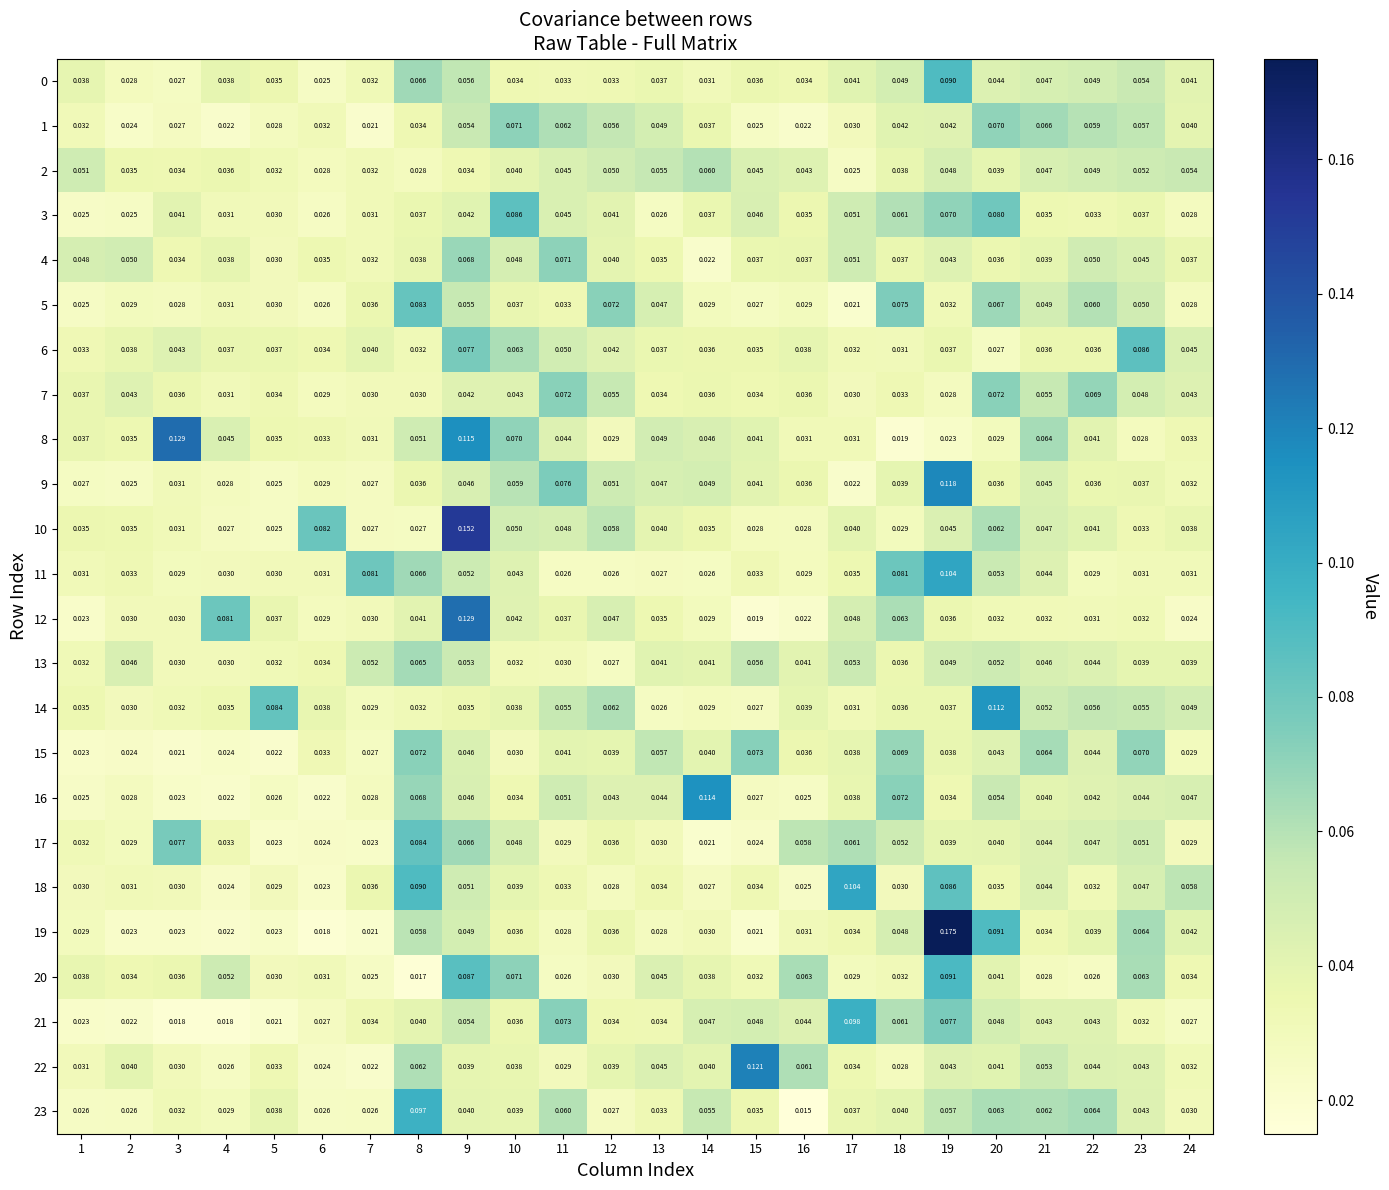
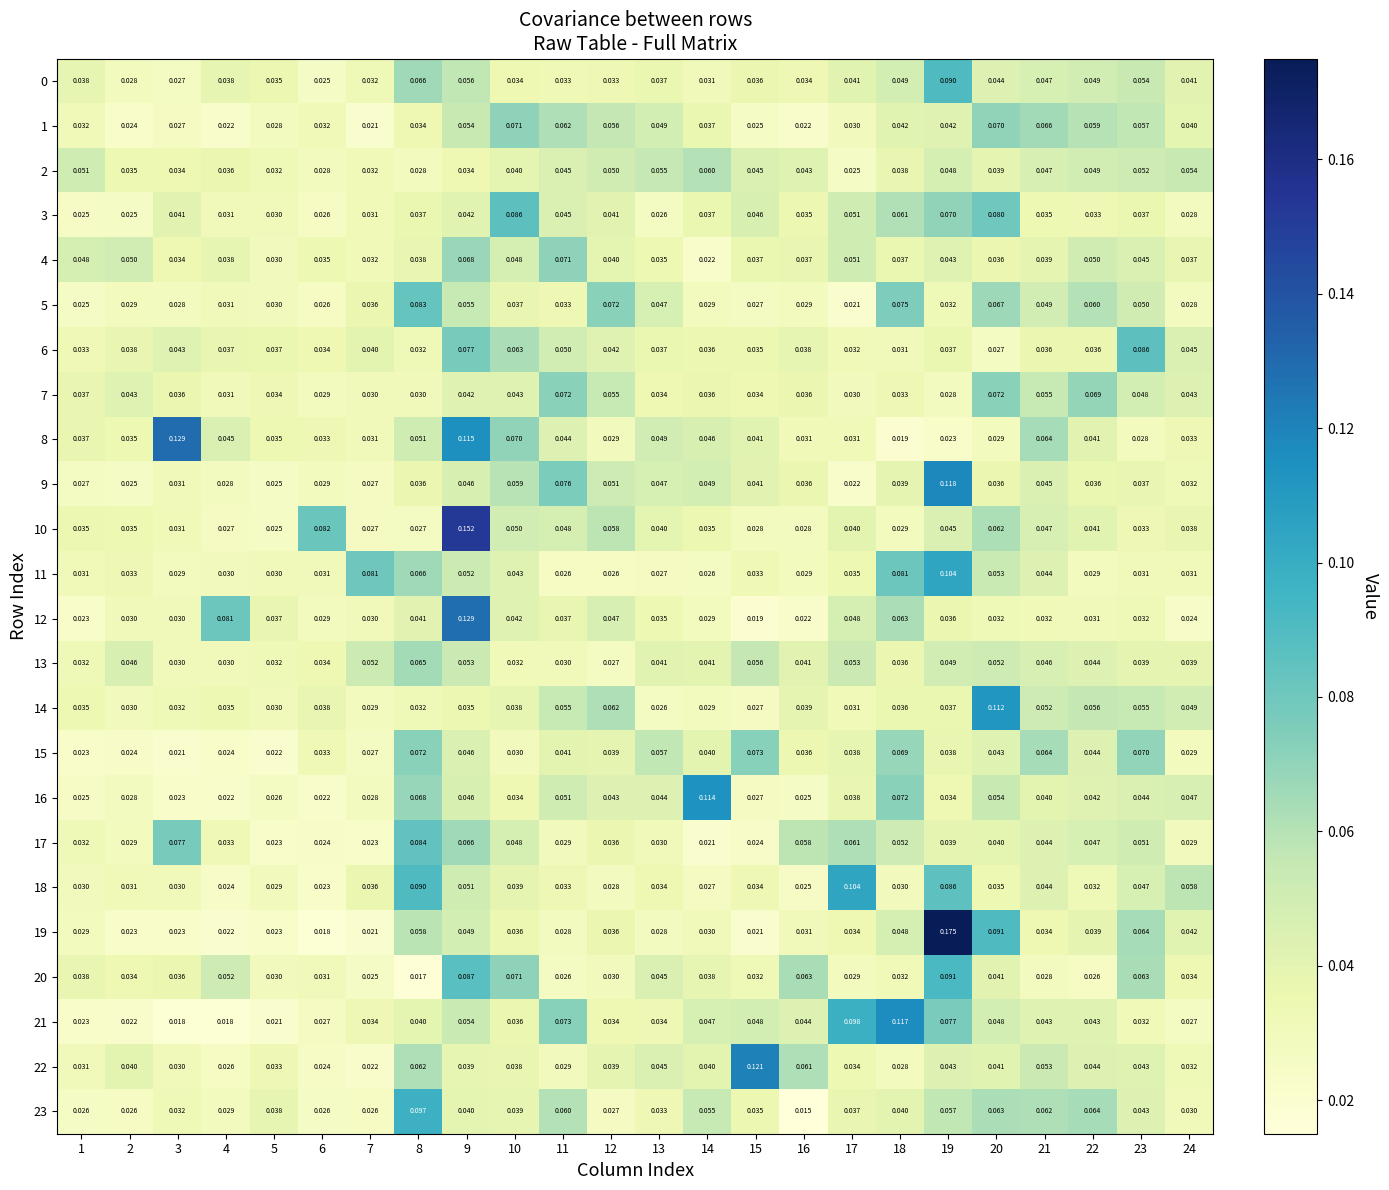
14, 5: 0.084 -> 0.030
21, 18: 0.061 -> 0.117
